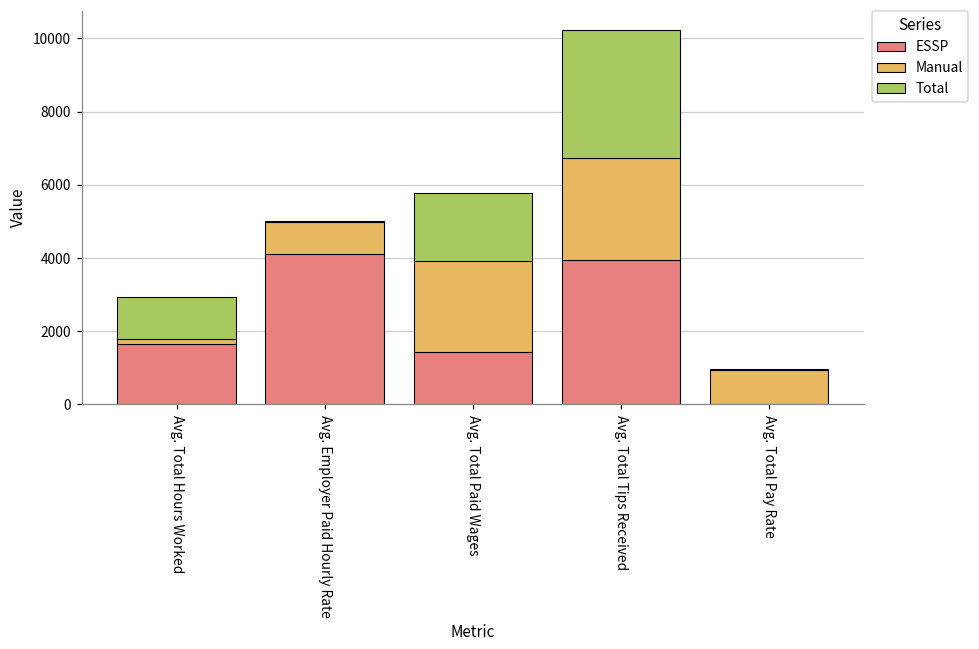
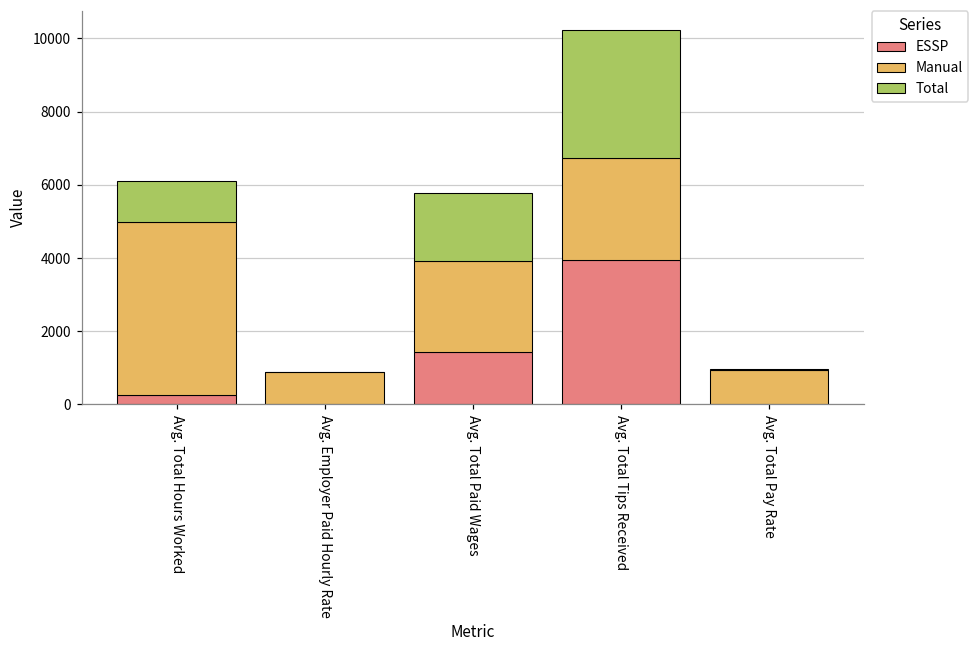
ESSP, Avg. Total Hours Worked: 1700 -> 200
Manual, Avg. Total Hours Worked: 100 -> 4700
ESSP, Avg. Employer Paid Hourly Rate: 4100 -> 0
